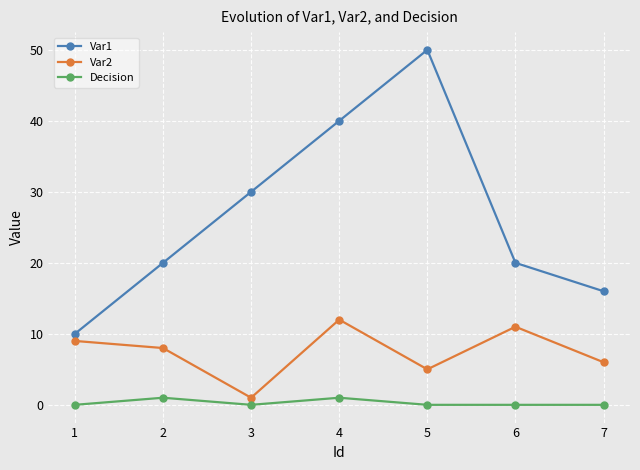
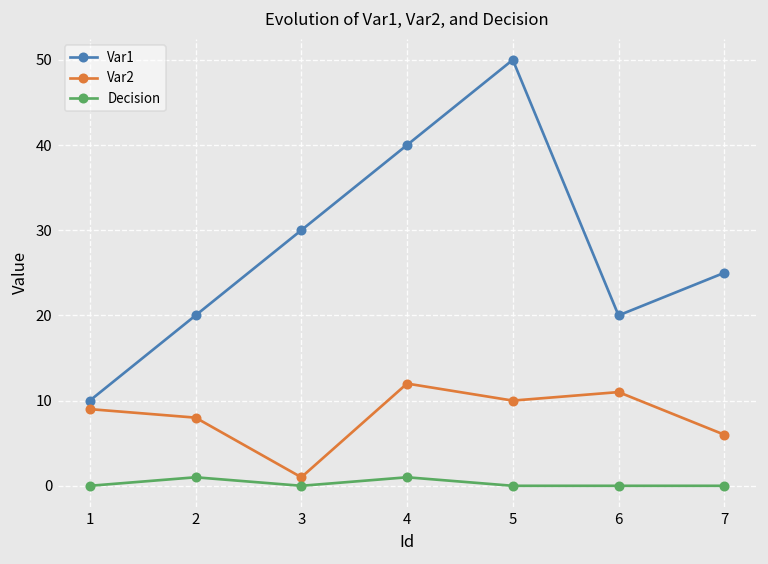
Var2, 5: 5 -> 10
Var1, 7: 16 -> 25
